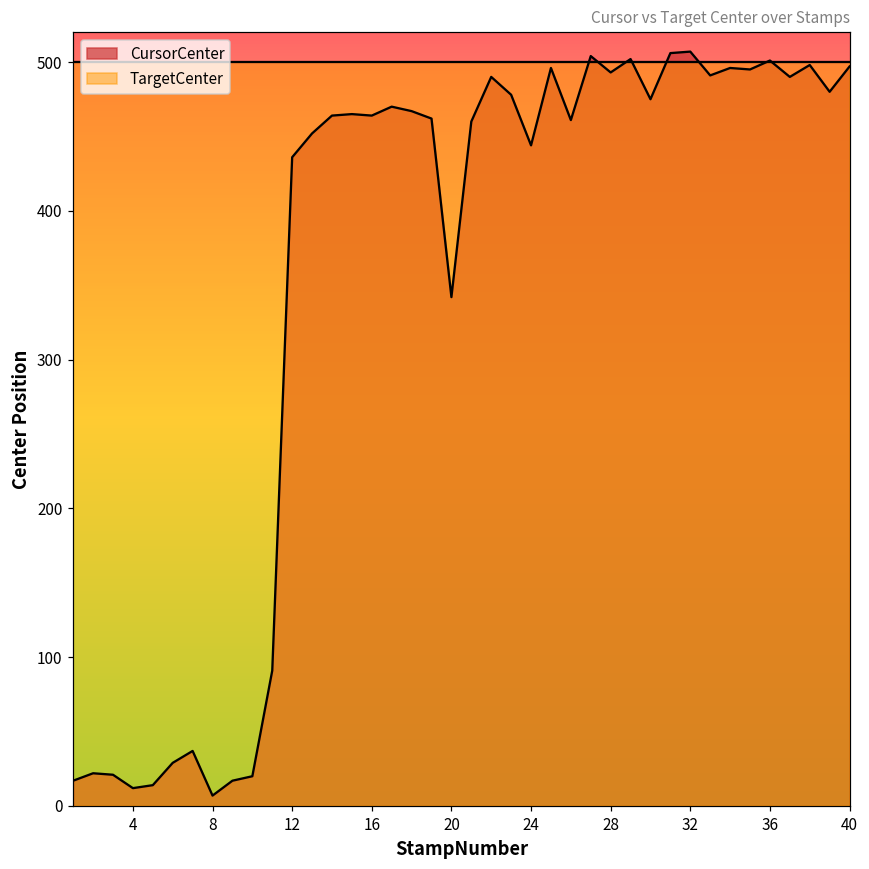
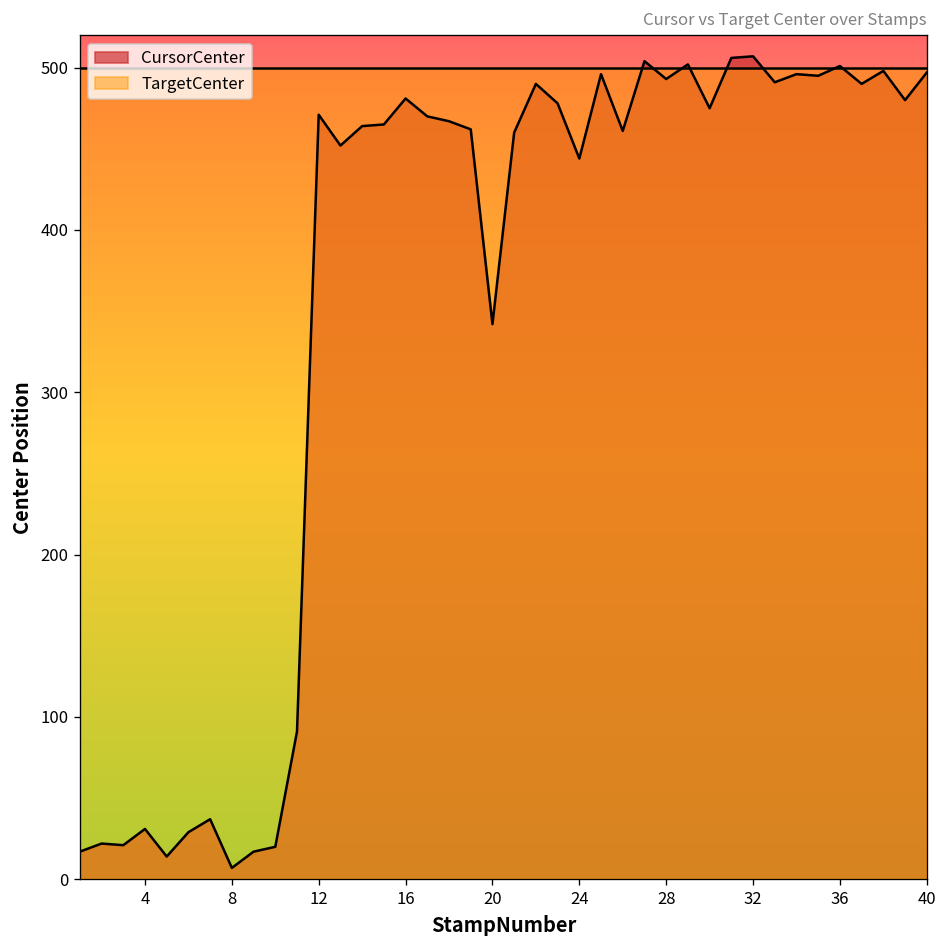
CursorCenter, 4: 12 -> 31
CursorCenter, 12: 436 -> 471
CursorCenter, 16: 464 -> 481
